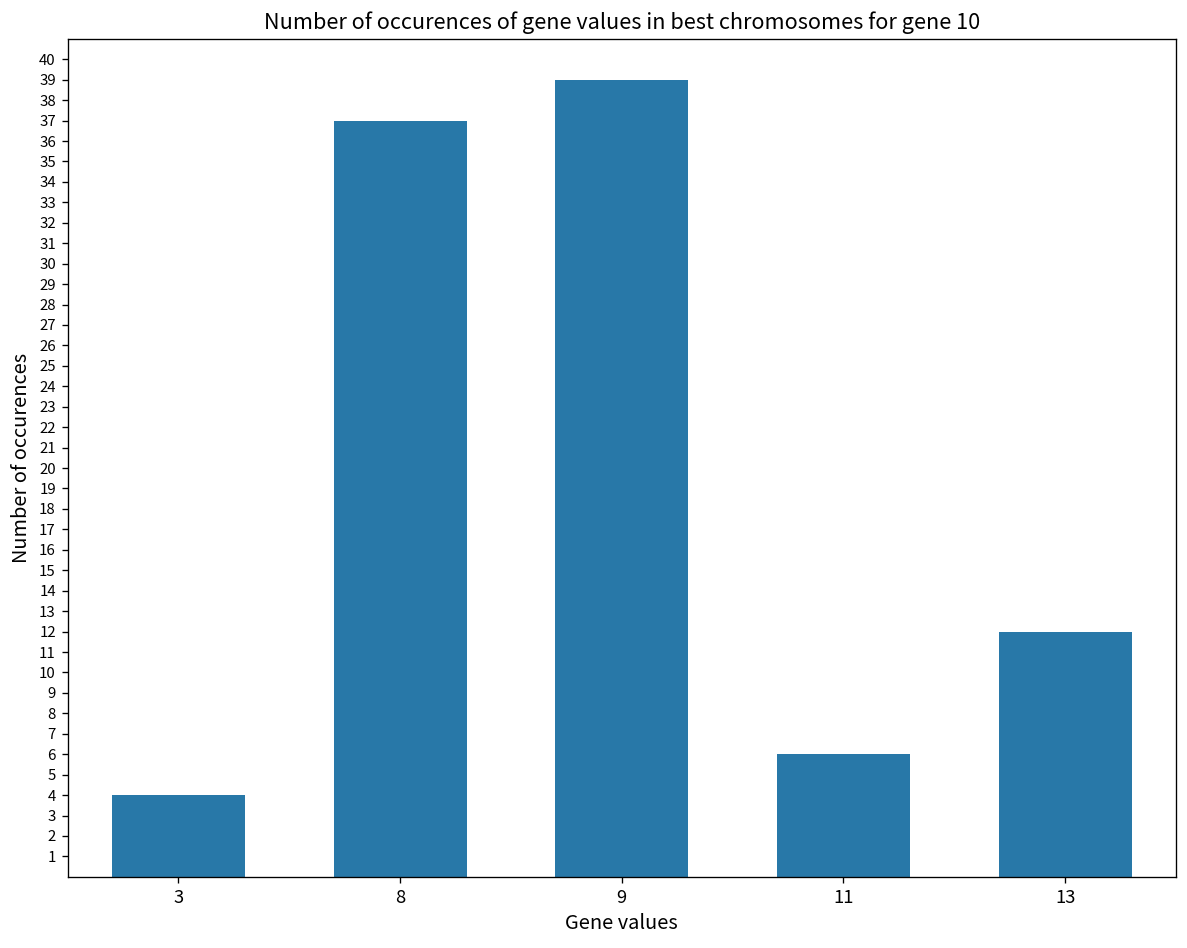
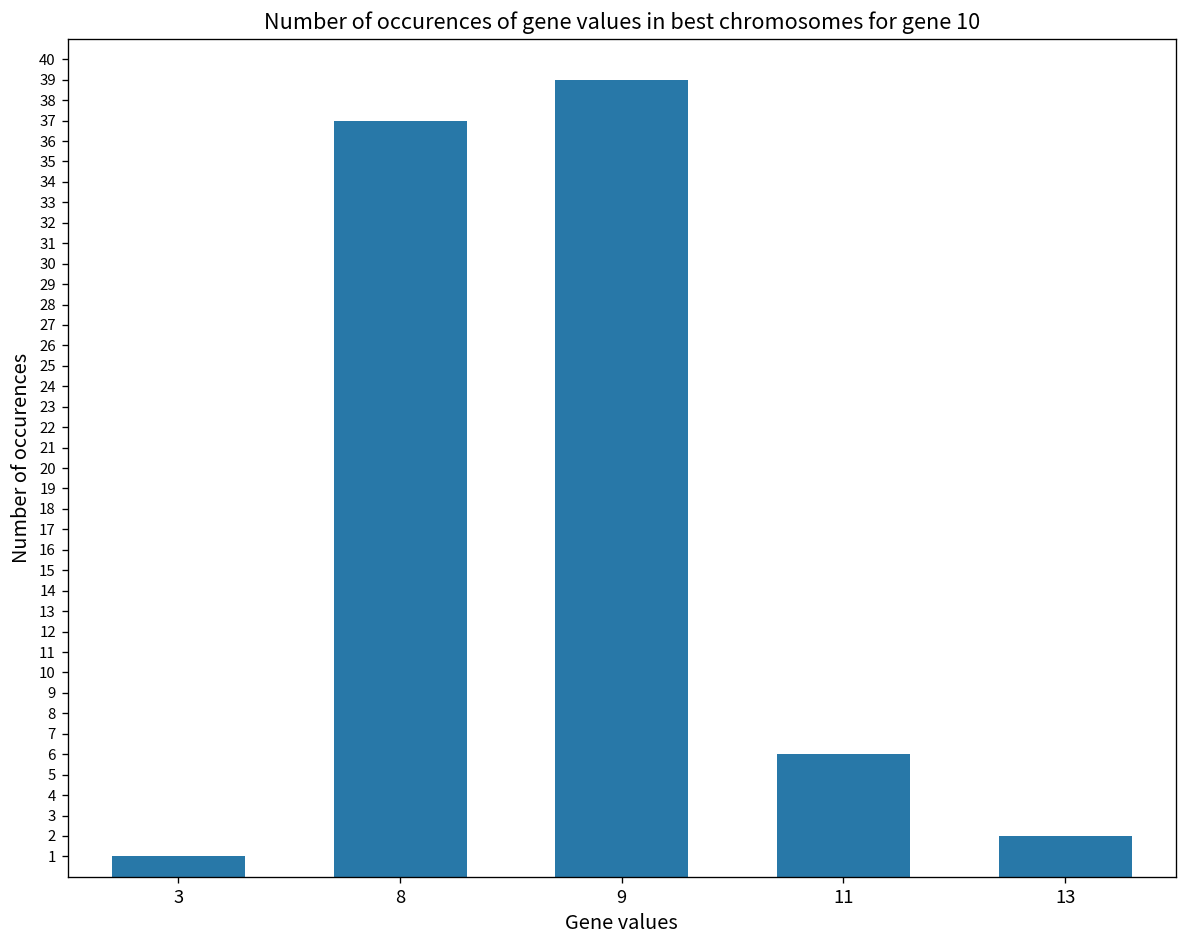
3: 4 -> 1
13: 12 -> 2
